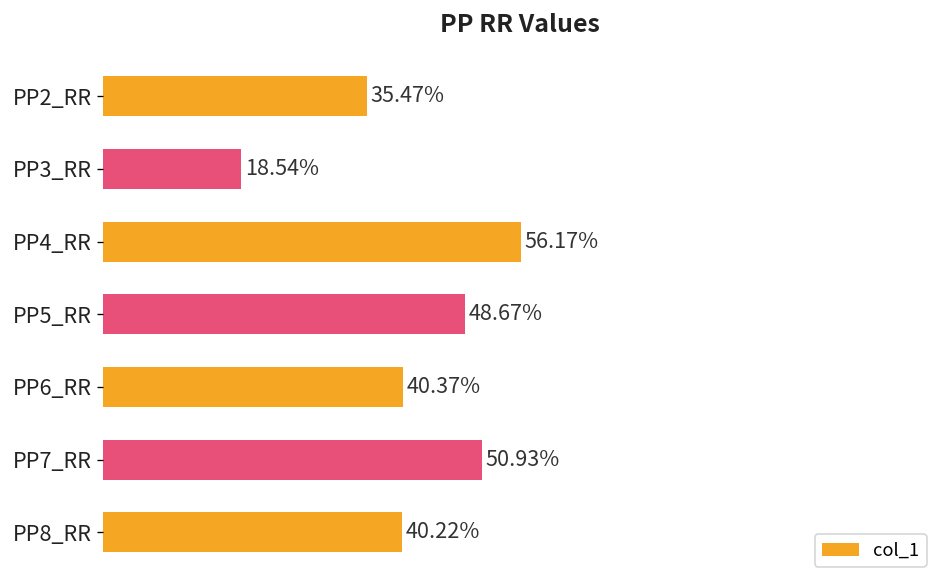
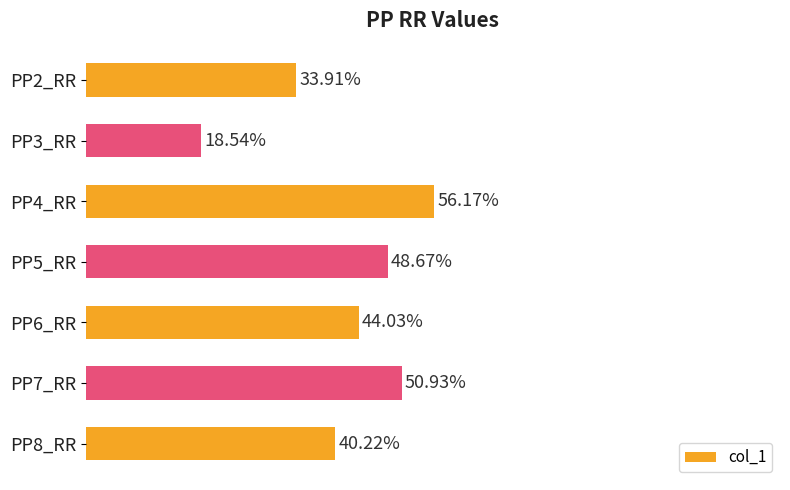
PP2_RR: 35.47% -> 33.91%
PP6_RR: 40.37% -> 44.03%
